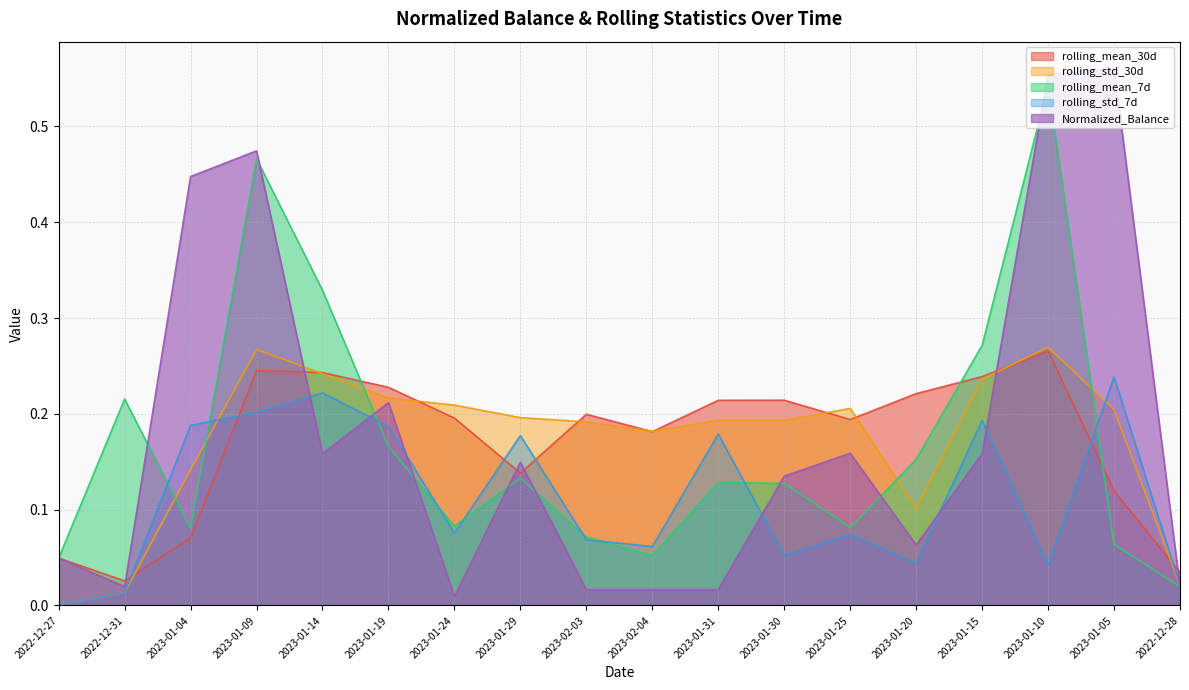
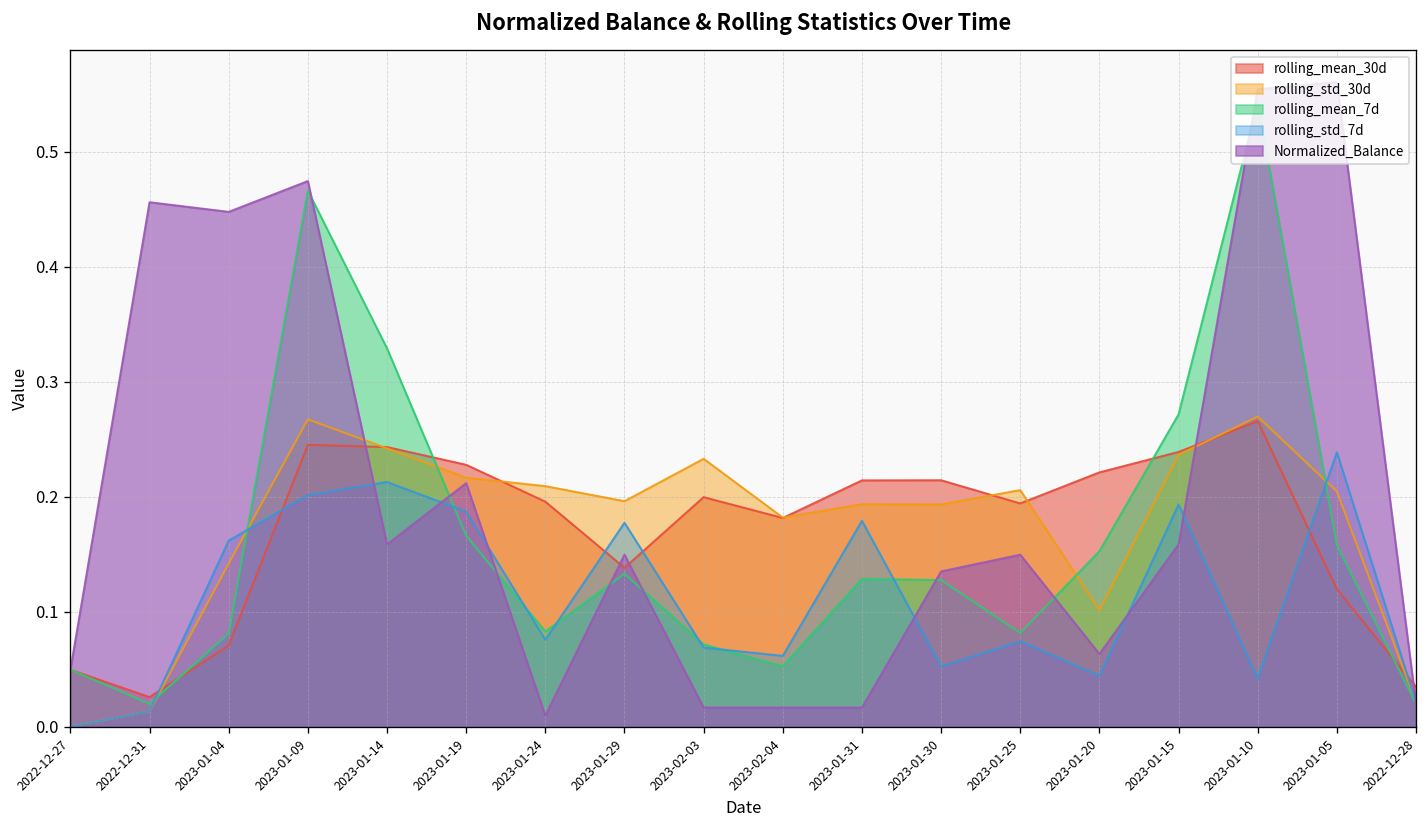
rolling_mean_7d, 2022-12-31: 0.22 -> 0.02
Normalized_Balance, 2022-12-31: 0.02 -> 0.46
rolling_std_7d, 2023-01-04: 0.19 -> 0.16
rolling_std_7d, 2023-01-14: 0.22 -> 0.21
rolling_std_30d, 2023-02-03: 0.19 -> 0.23
Normalized_Balance, 2023-01-25: 0.16 -> 0.15
rolling_mean_7d, 2023-01-05: 0.06 -> 0.16
